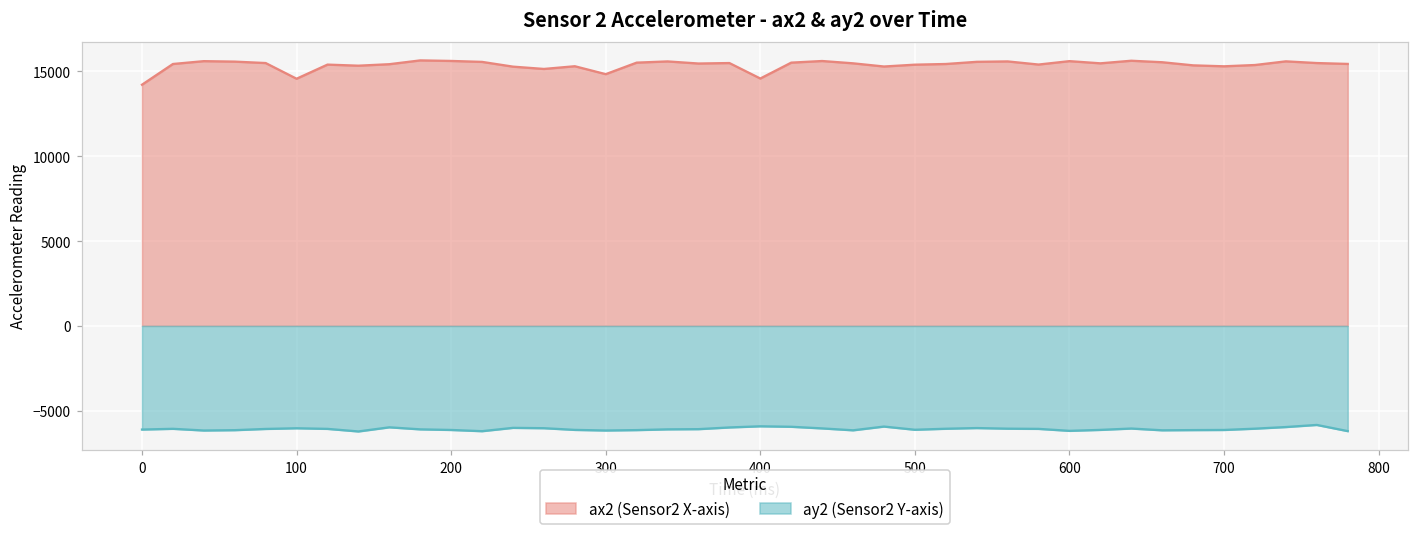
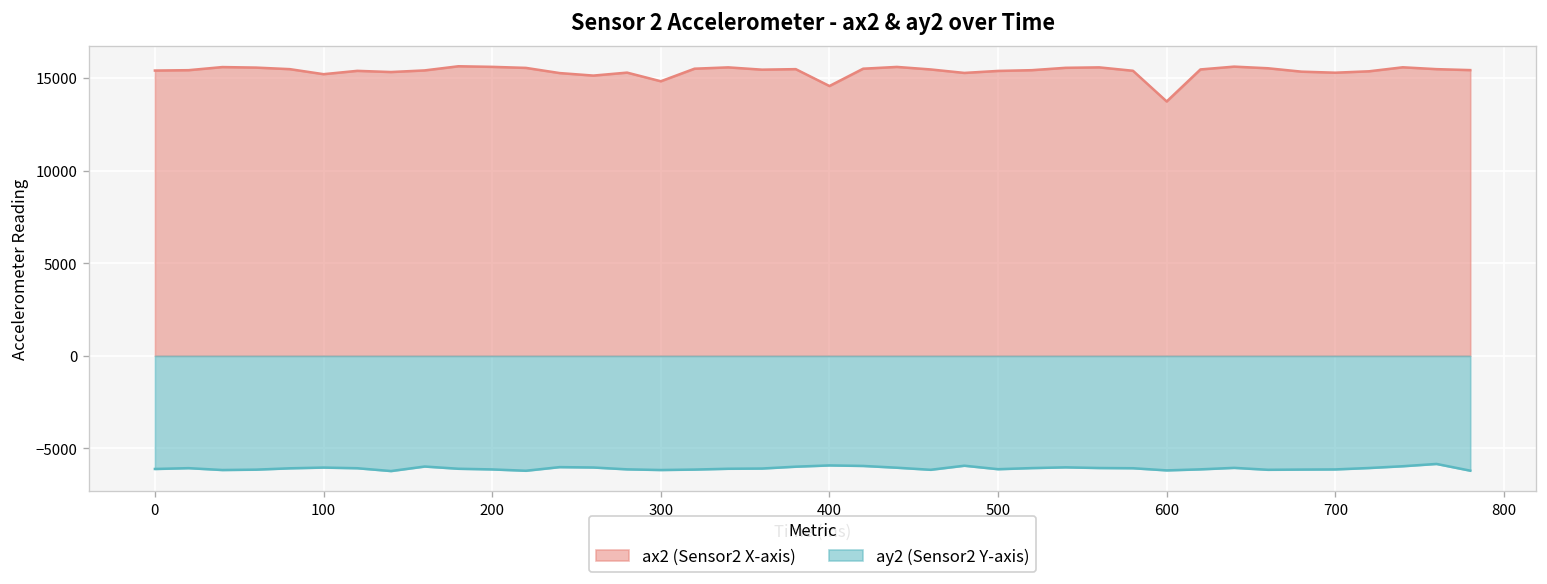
ax2 (Sensor2 X-axis), 0: 14200 -> 15400
ax2 (Sensor2 X-axis), 100: 14600 -> 15200
ax2 (Sensor2 X-axis), 600: 15600 -> 13700
